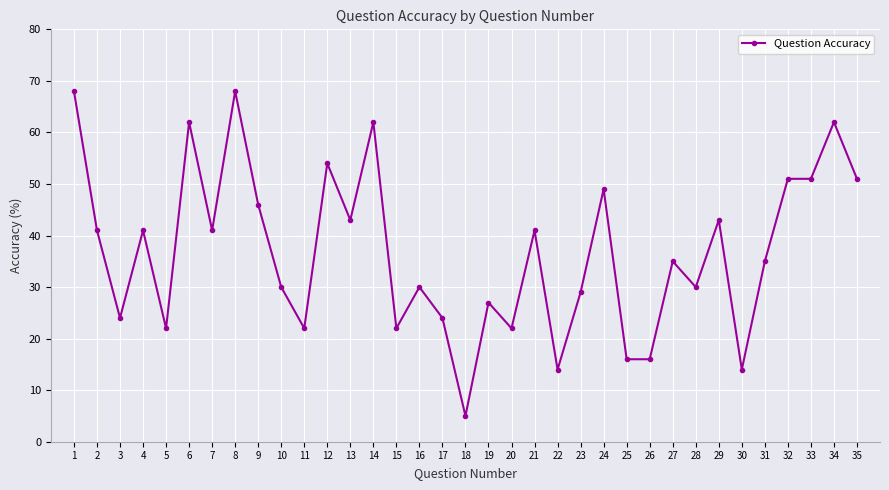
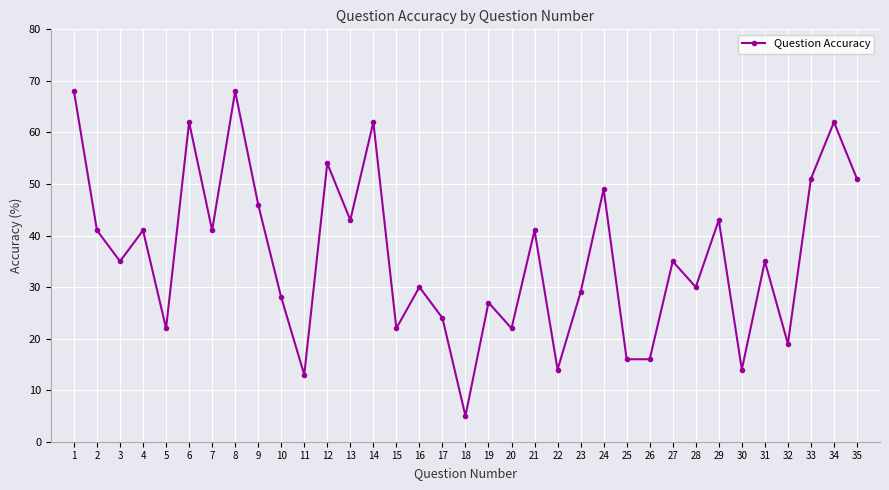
3: 24 -> 35
10: 30 -> 28
11: 22 -> 13
32: 51 -> 19
